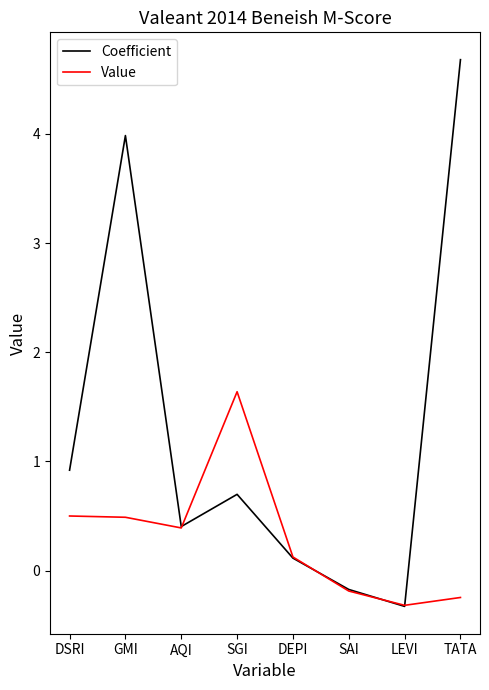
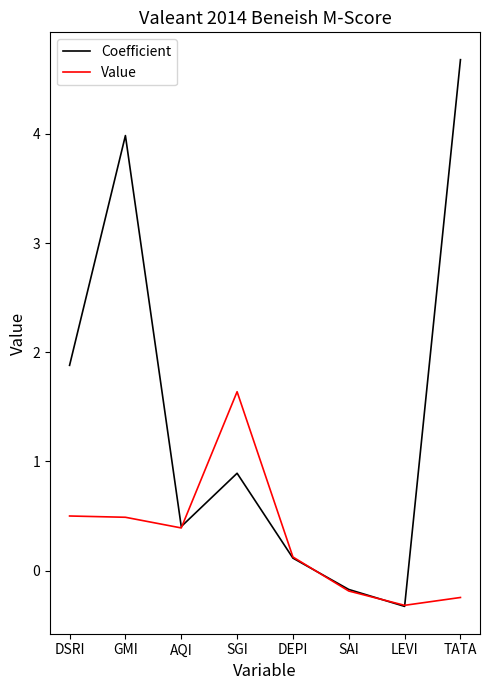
Coefficient, DSRI: 0.92 -> 1.88
Coefficient, SGI: 0.70 -> 0.89
